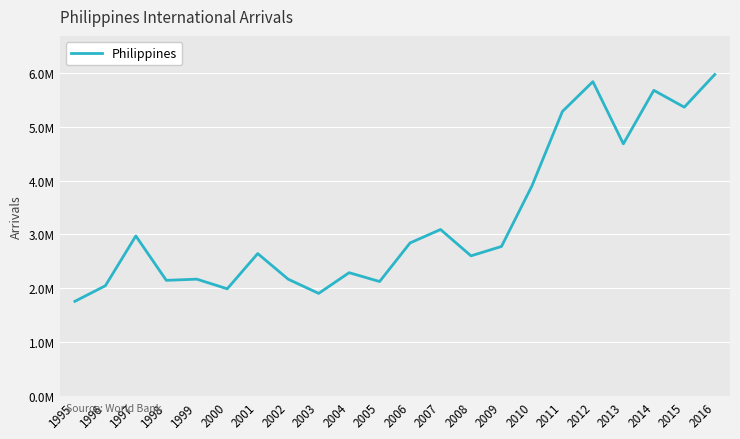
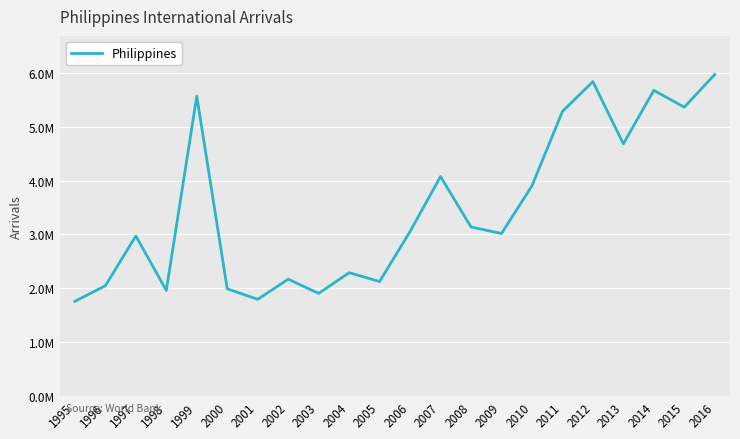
1998: 2100000 -> 2000000
1999: 2200000 -> 5600000
2001: 2600000 -> 1800000
2006: 2800000 -> 3100000
2007: 3100000 -> 4100000
2008: 2600000 -> 3100000
2009: 2800000 -> 3000000
